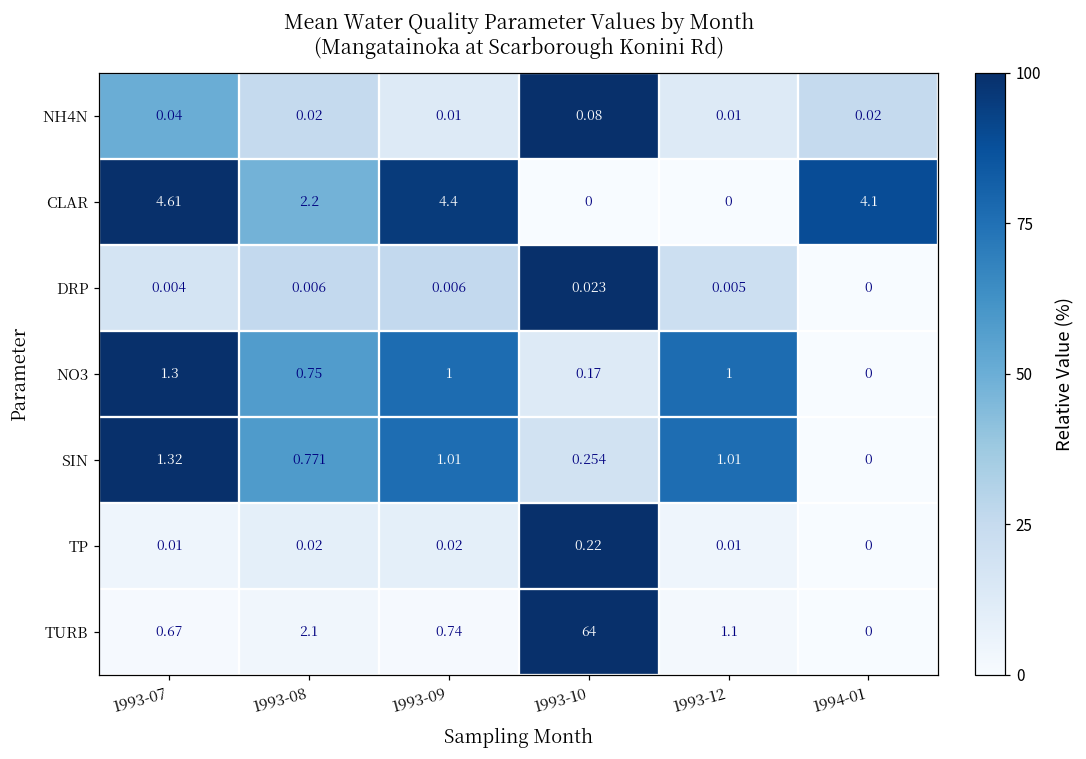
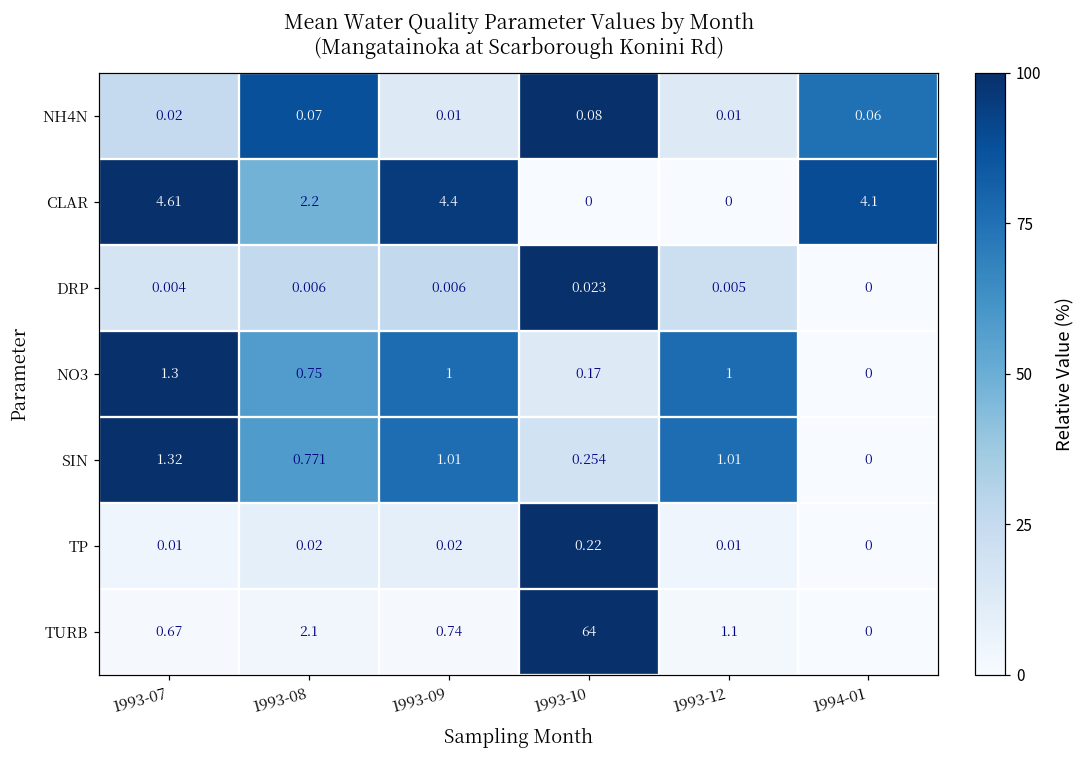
NH4N, 1993-07: 0.04 -> 0.02
NH4N, 1993-08: 0.02 -> 0.07
NH4N, 1994-01: 0.02 -> 0.06
